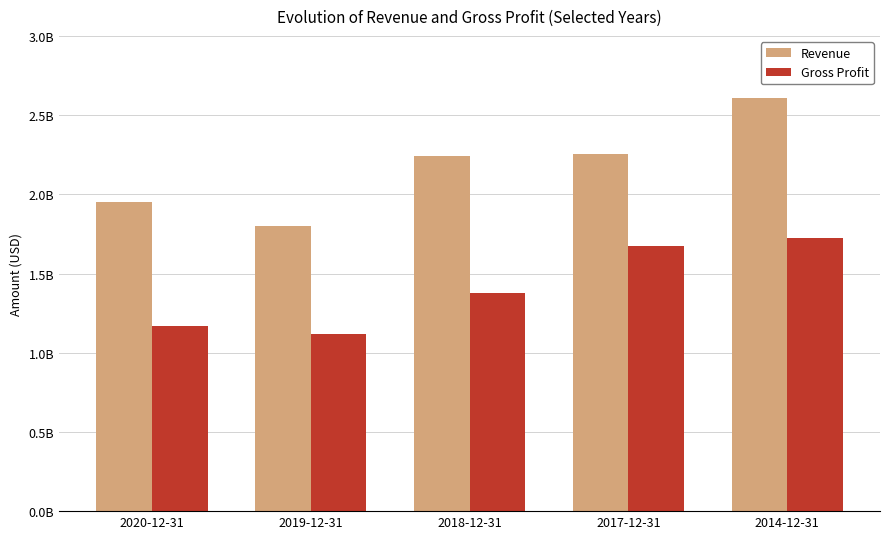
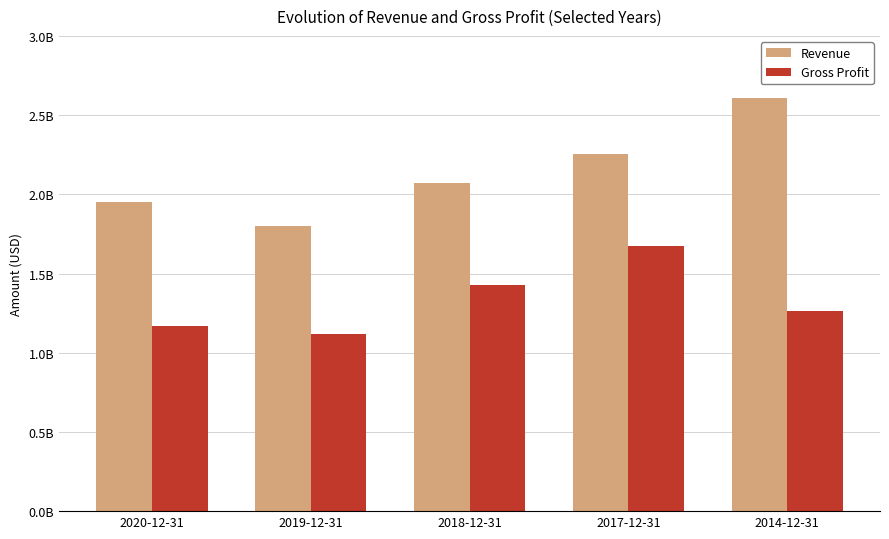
Revenue, 2018-12-31: 2240000000 -> 2070000000
Gross Profit, 2018-12-31: 1380000000 -> 1430000000
Gross Profit, 2014-12-31: 1720000000 -> 1270000000
